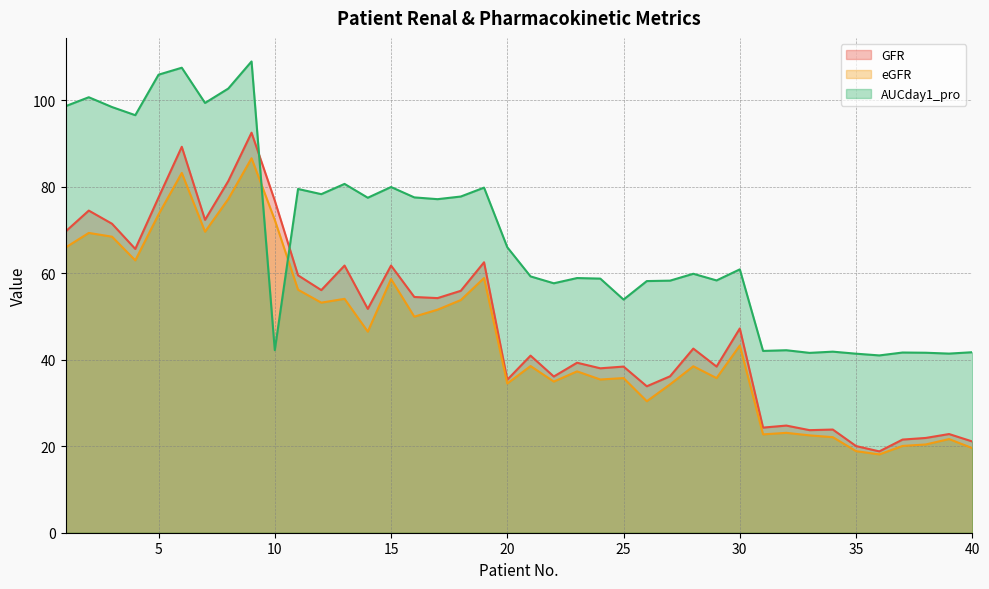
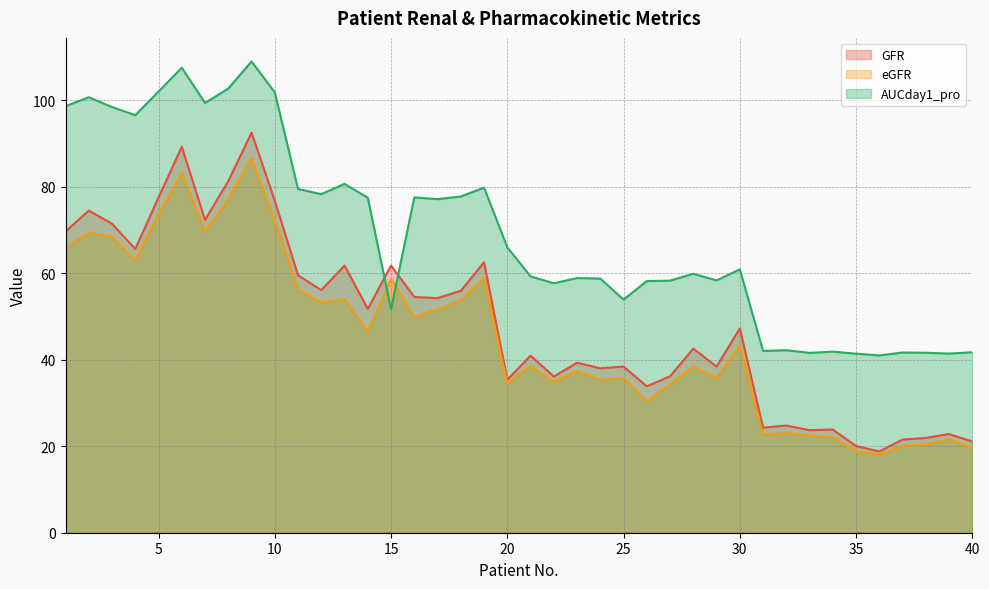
AUCday1_pro, 5: 106 -> 102
AUCday1_pro, 10: 42 -> 102
AUCday1_pro, 15: 80 -> 52
